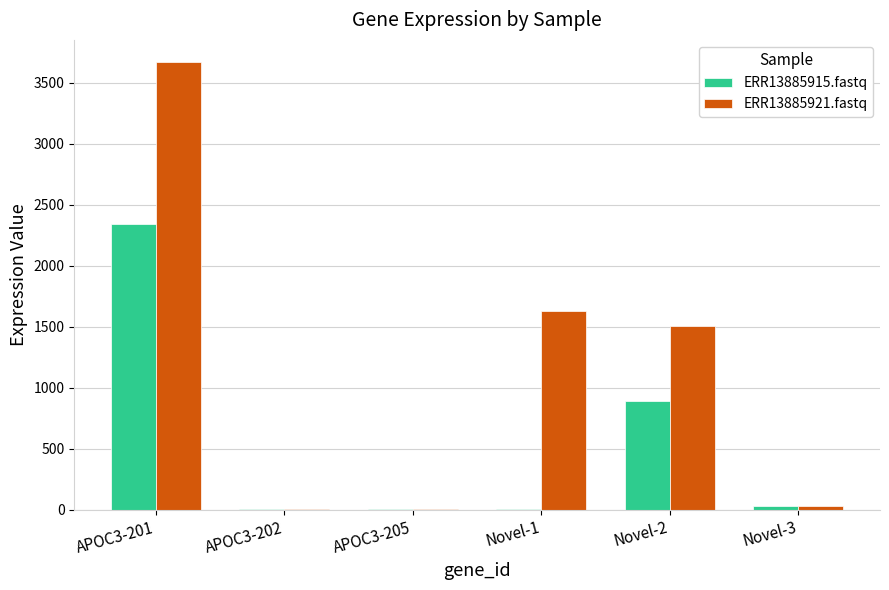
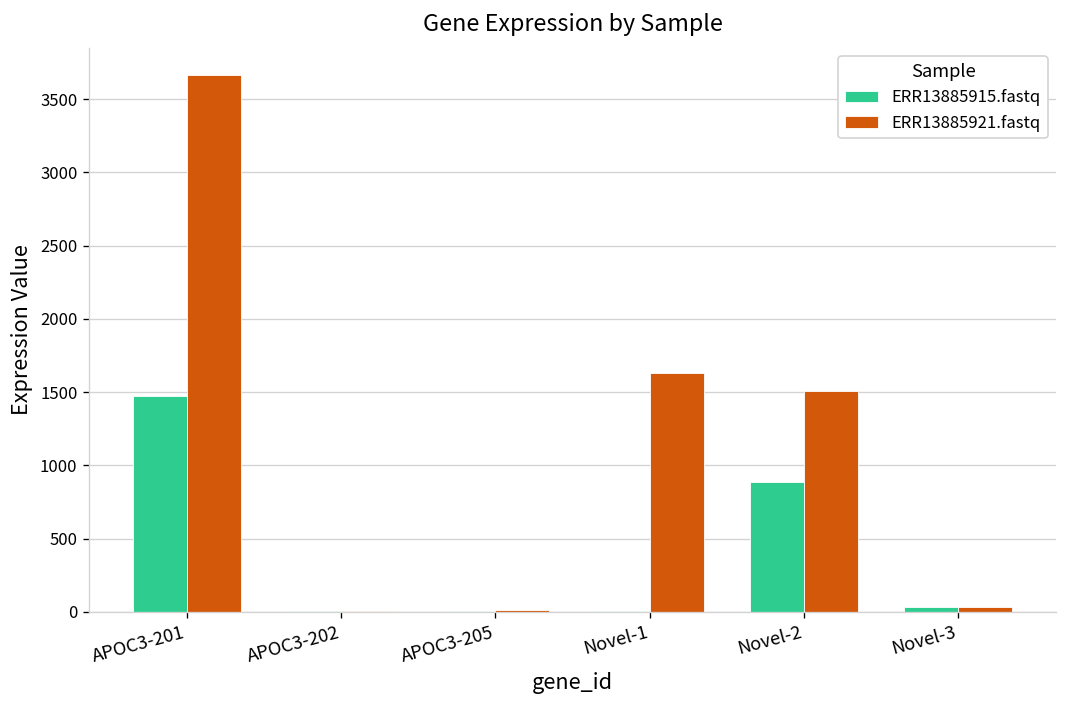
ERR13885915.fastq, APOC3-201: 2340 -> 1470
